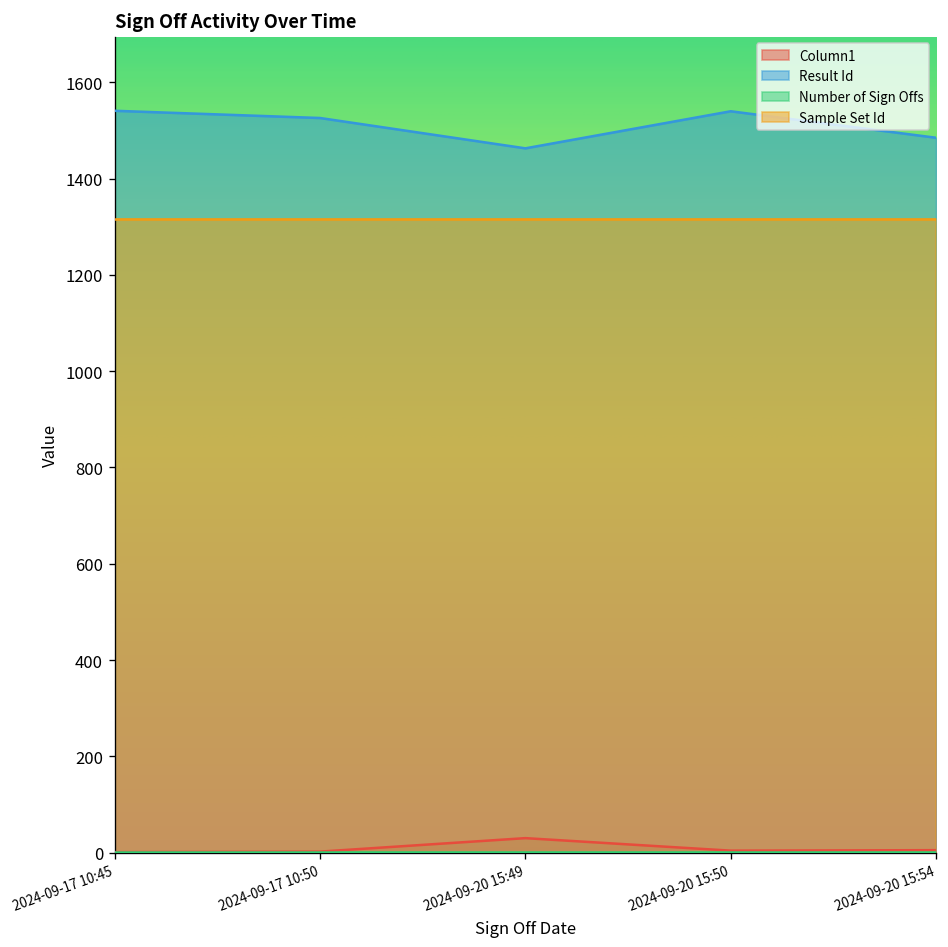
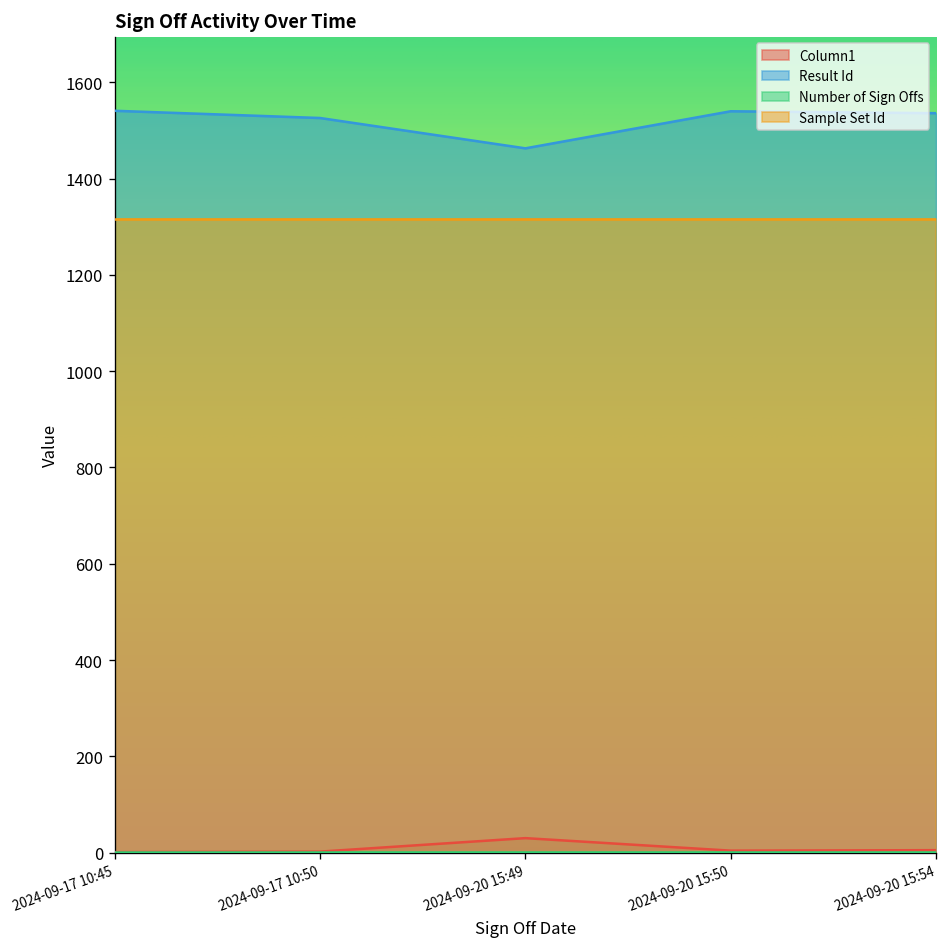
Result Id, 2024-09-20 15:54: 1490 -> 1540
